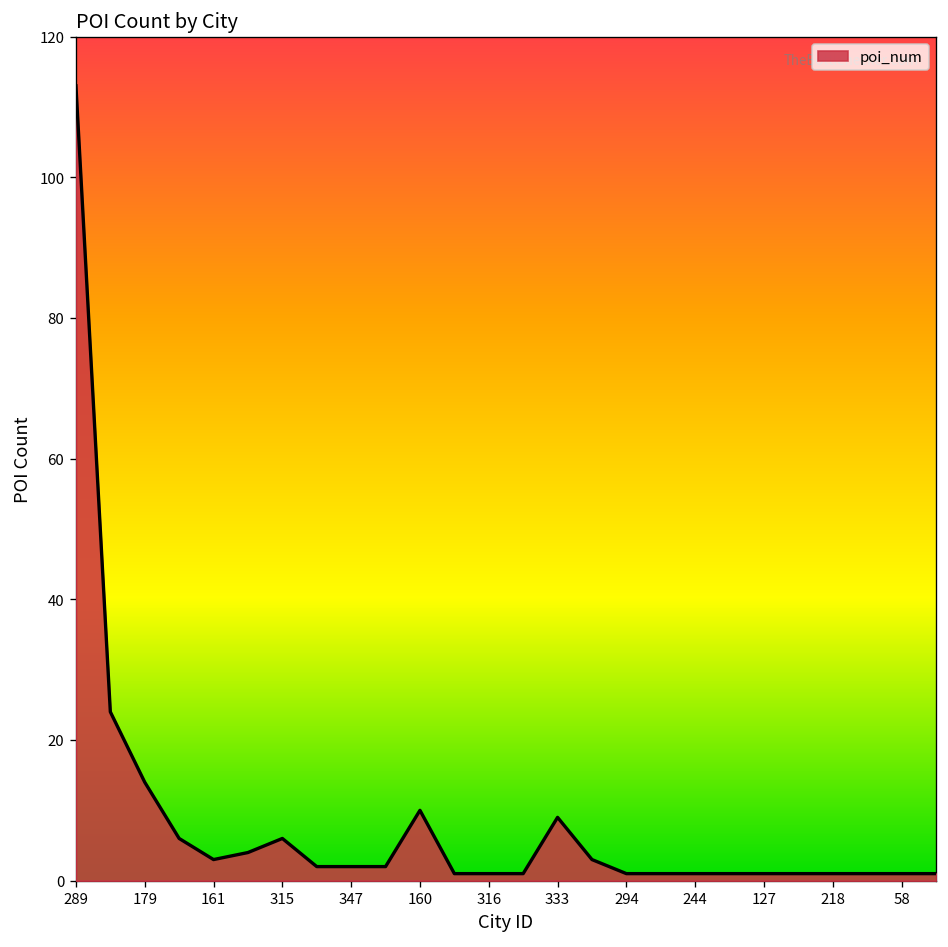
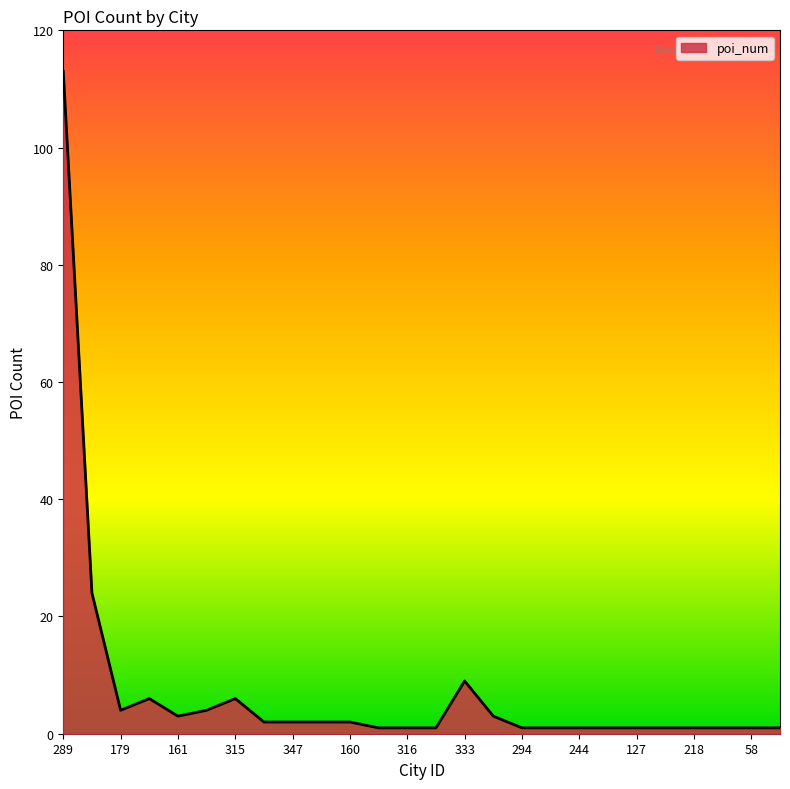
179: 14 -> 4
160: 10 -> 2
